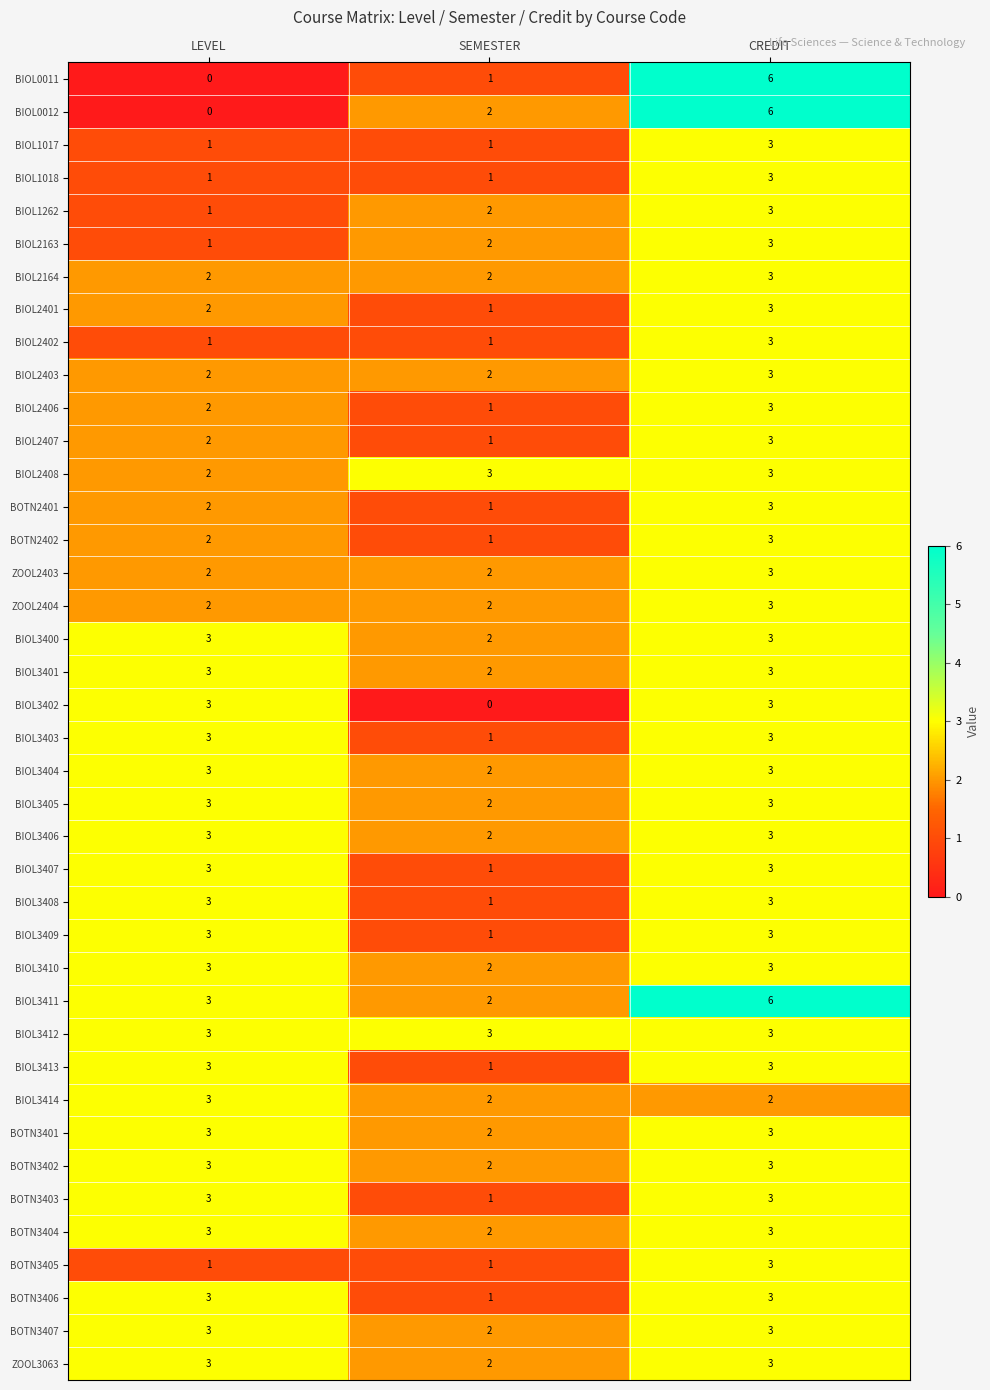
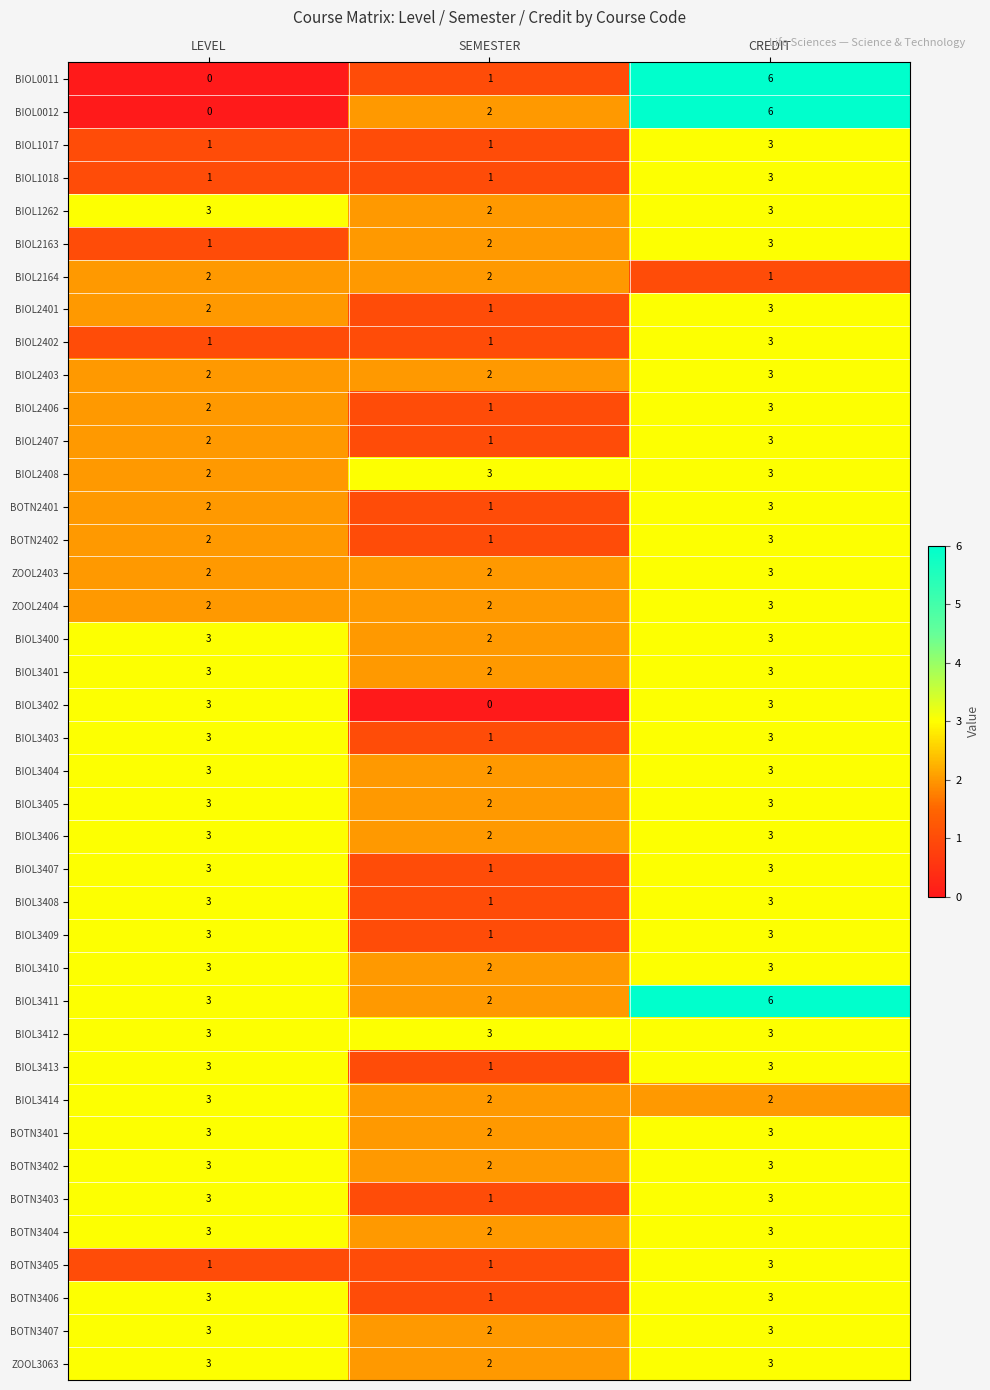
BIOL1262, LEVEL: 1 -> 3
BIOL2164, CREDIT: 3 -> 1
